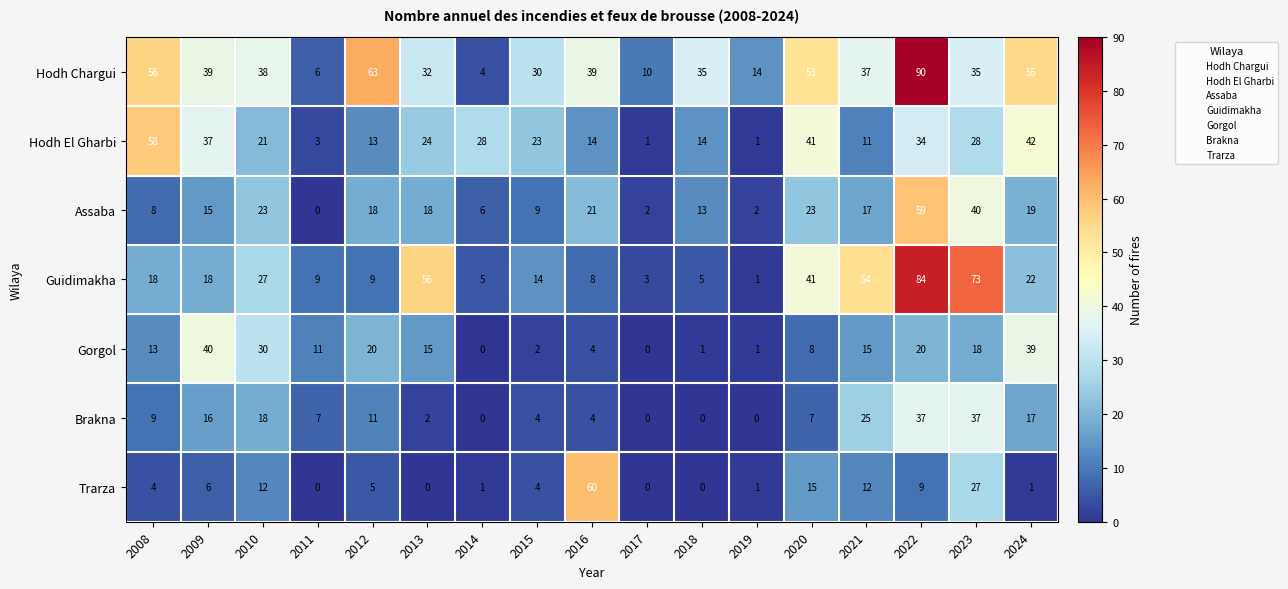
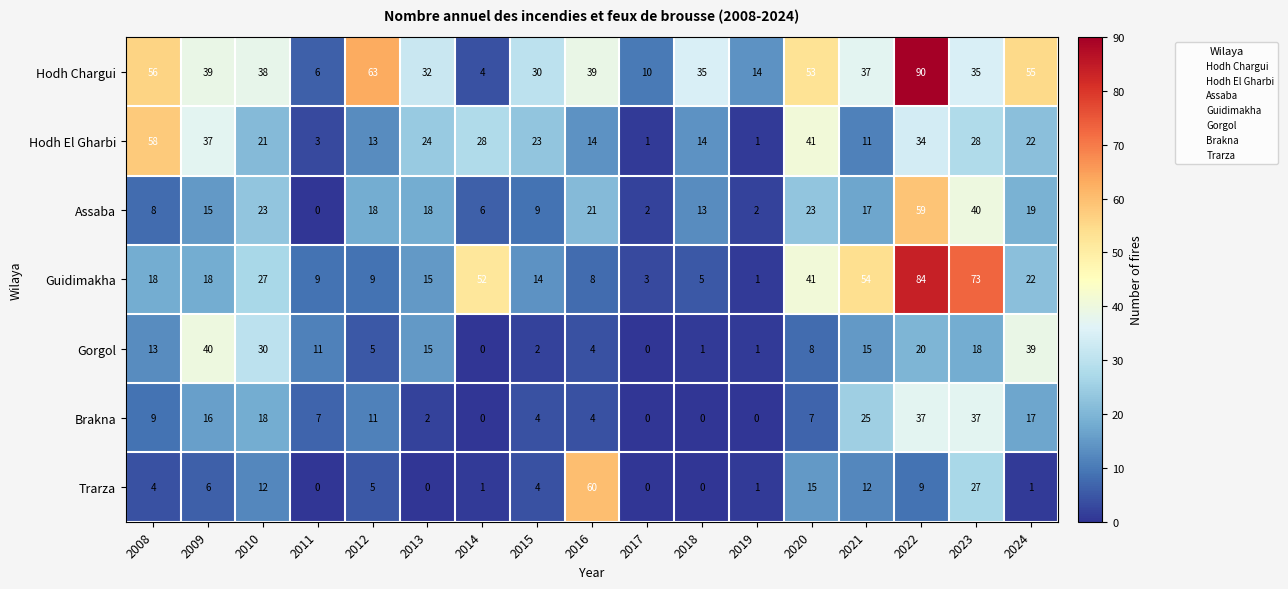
Hodh El Gharbi, 2024: 42 -> 22
Guidimakha, 2013: 56 -> 15
Guidimakha, 2014: 5 -> 52
Gorgol, 2012: 20 -> 5
